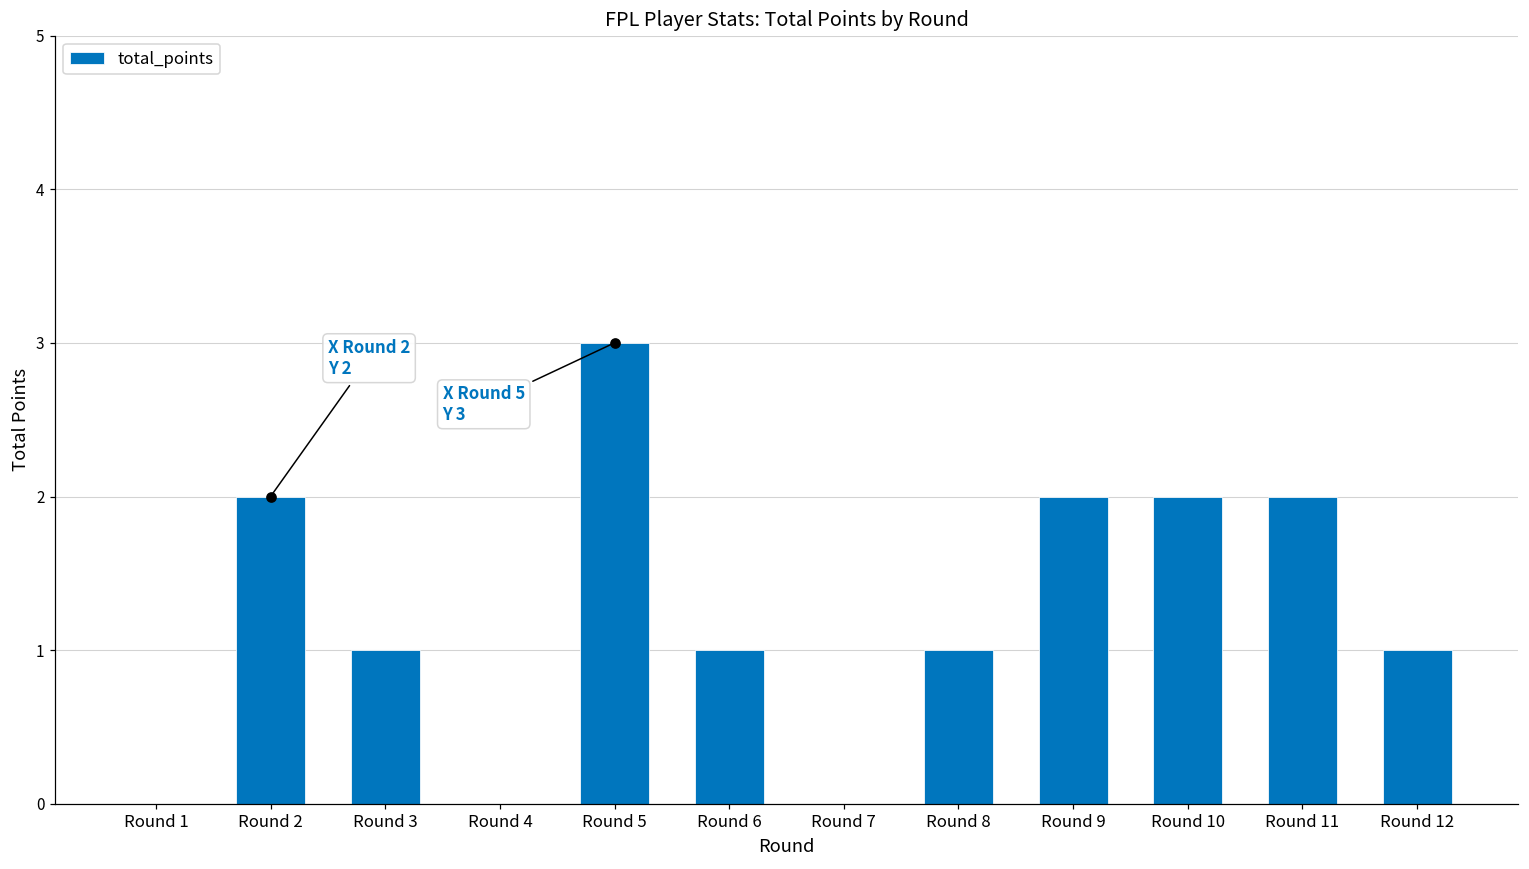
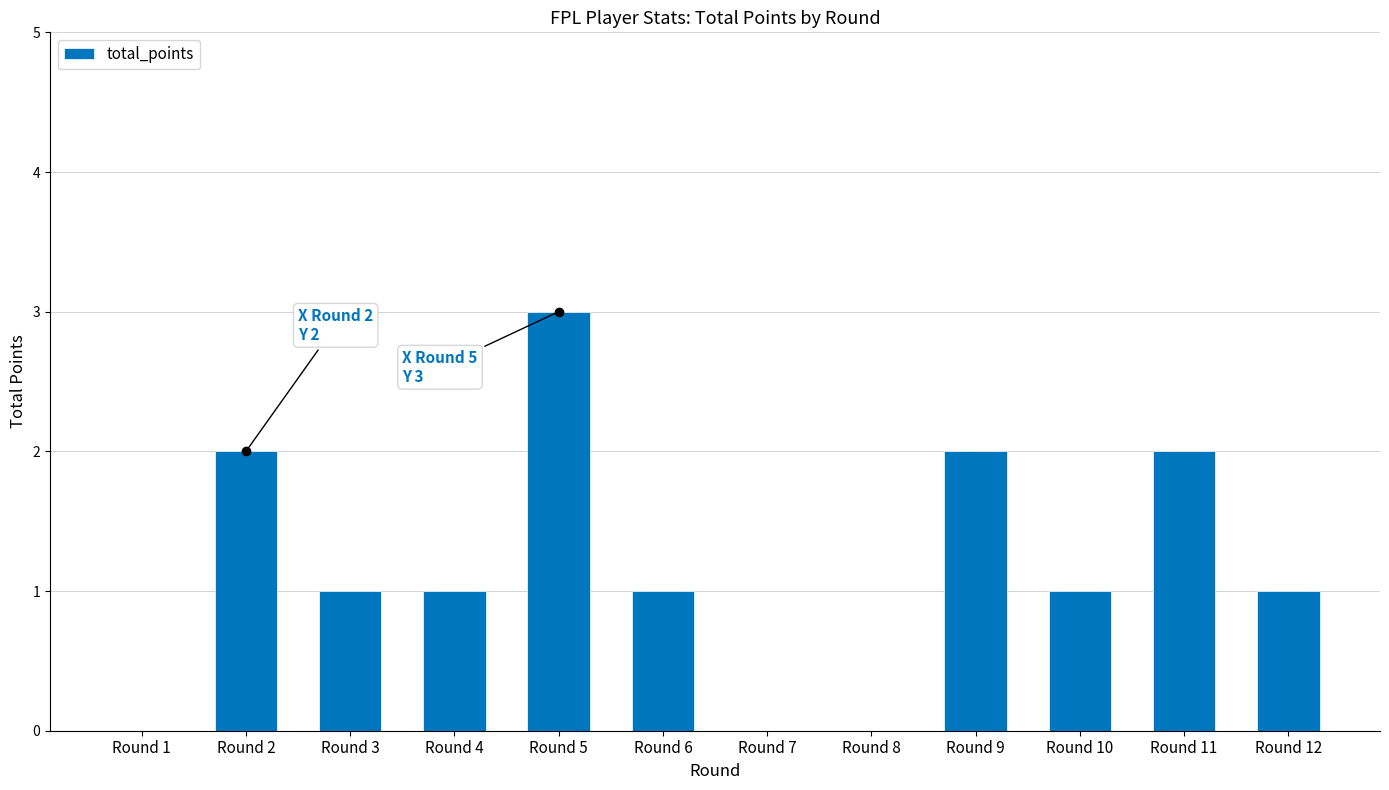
total_points, Round 4: 0 -> 1
total_points, Round 8: 1 -> 0
total_points, Round 10: 2 -> 1
